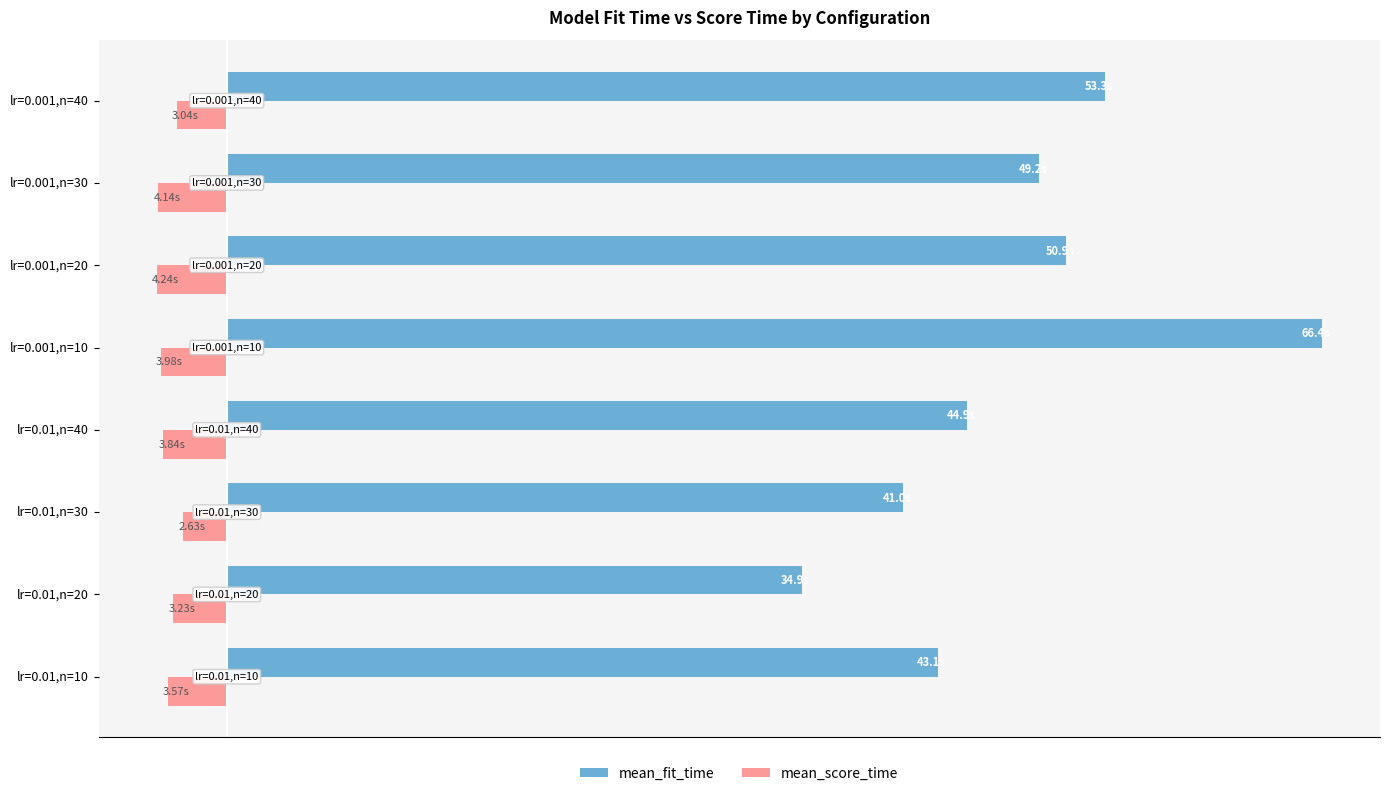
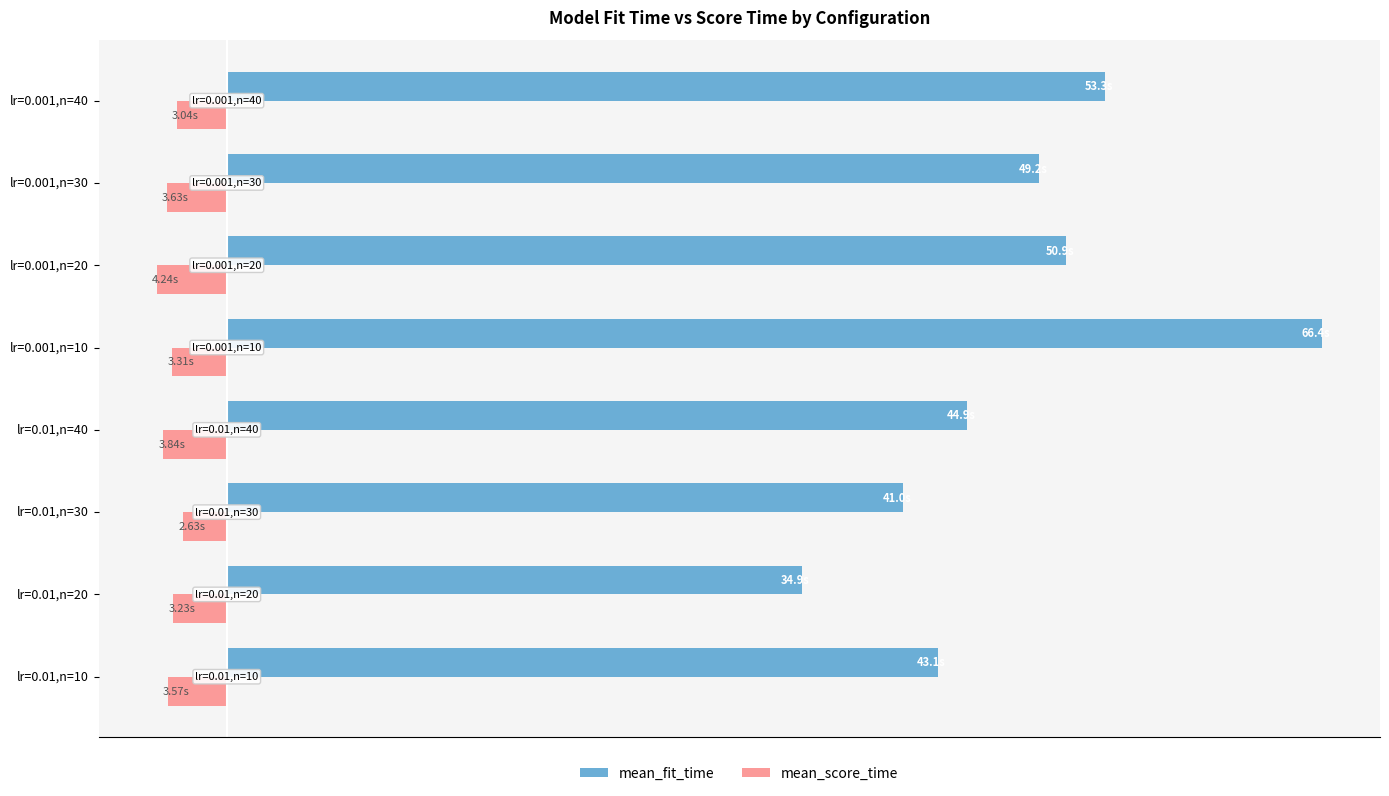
mean_score_time, lr=0.001,n=30: 4.14s -> 3.63s
mean_score_time, lr=0.001,n=10: 3.98s -> 3.31s
